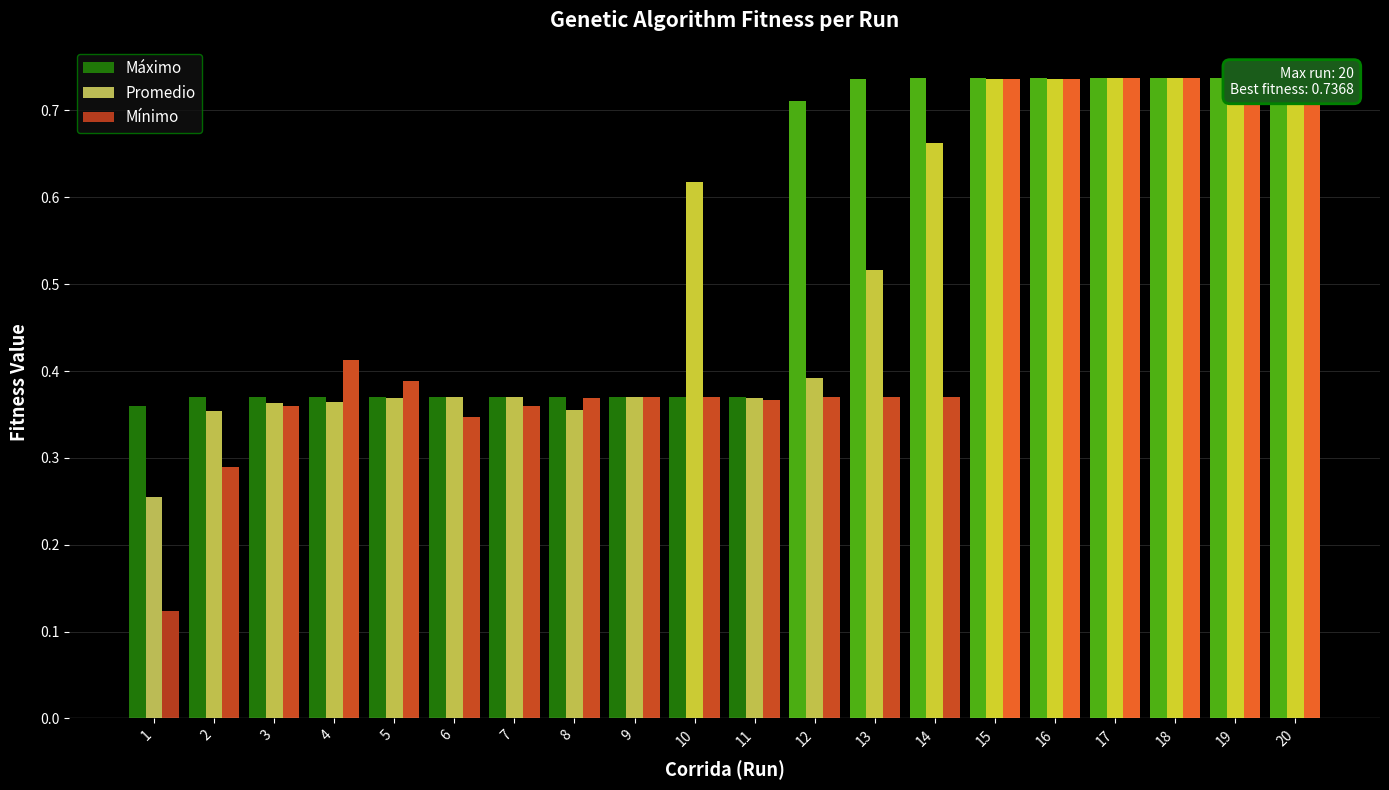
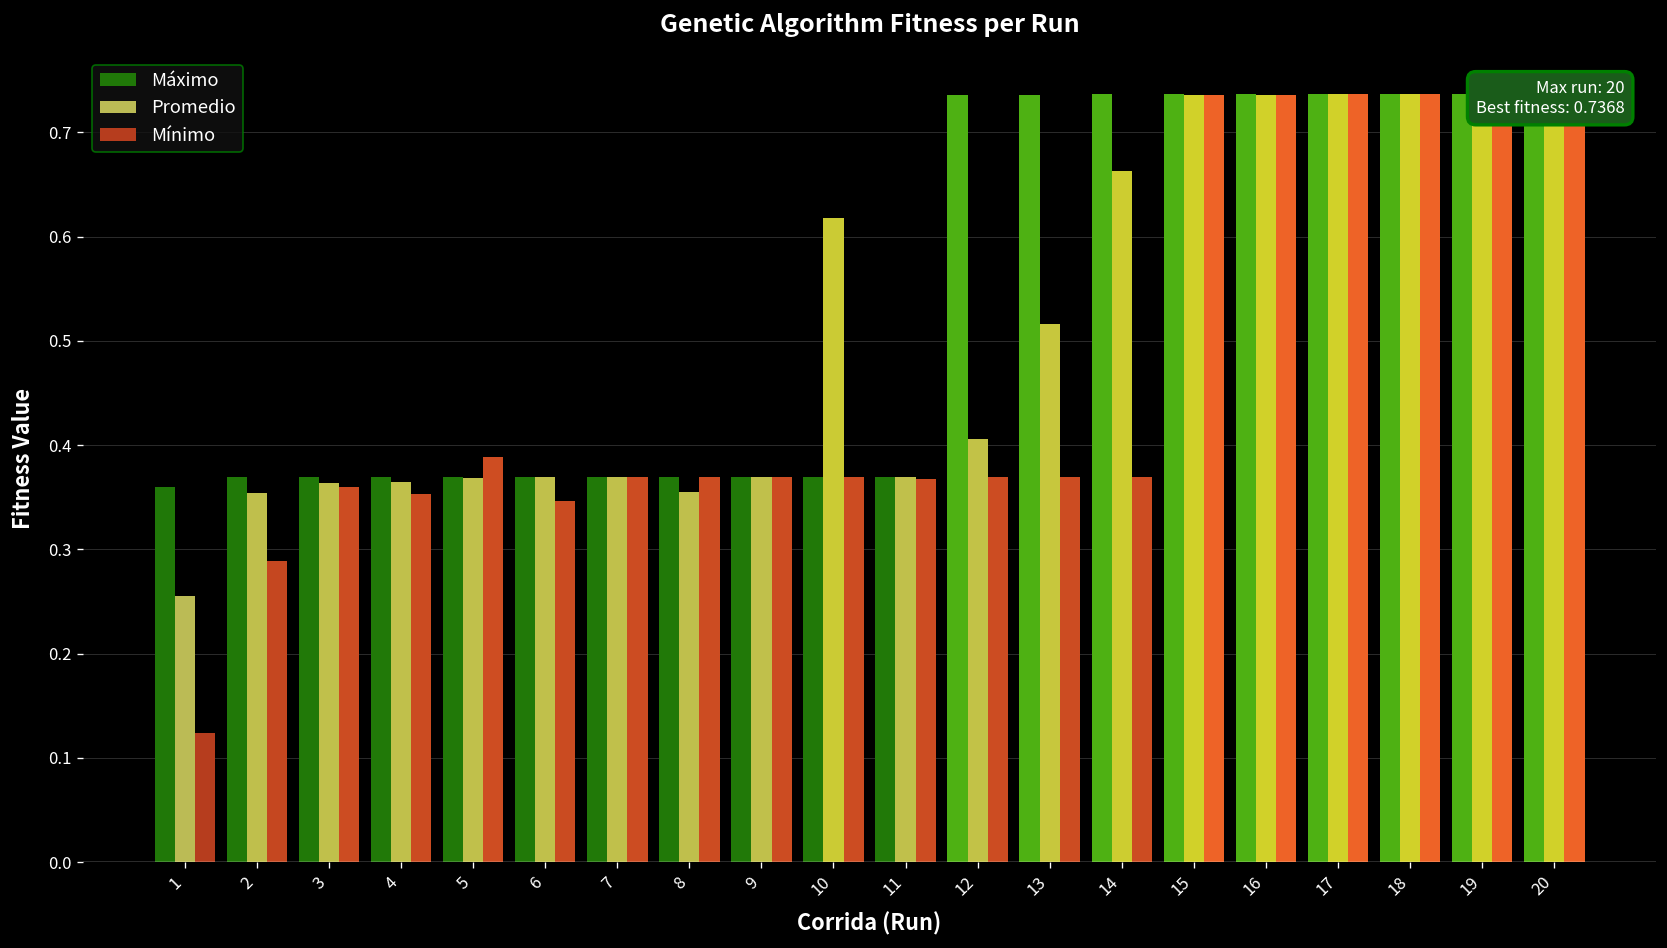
Mínimo, 4: 0.41 -> 0.35
Mínimo, 7: 0.36 -> 0.37
Máximo, 12: 0.71 -> 0.74
Promedio, 12: 0.39 -> 0.41
